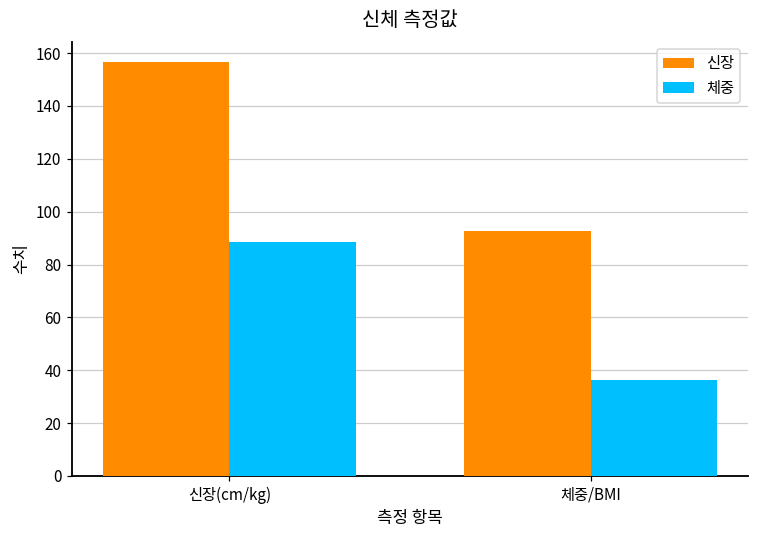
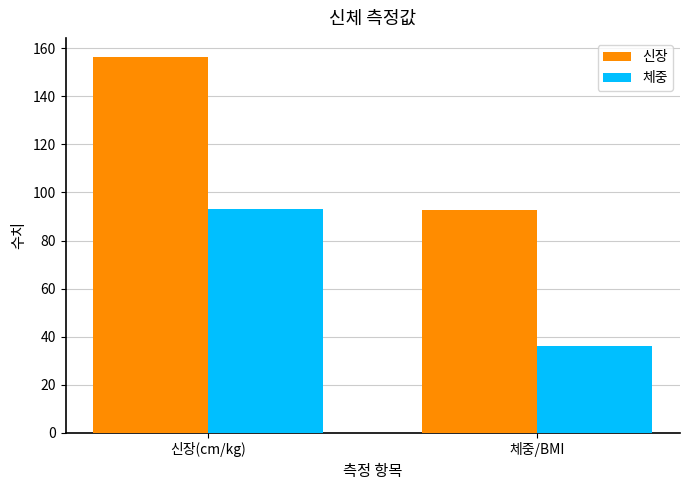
체중, 신장(cm/kg): 89 -> 93
